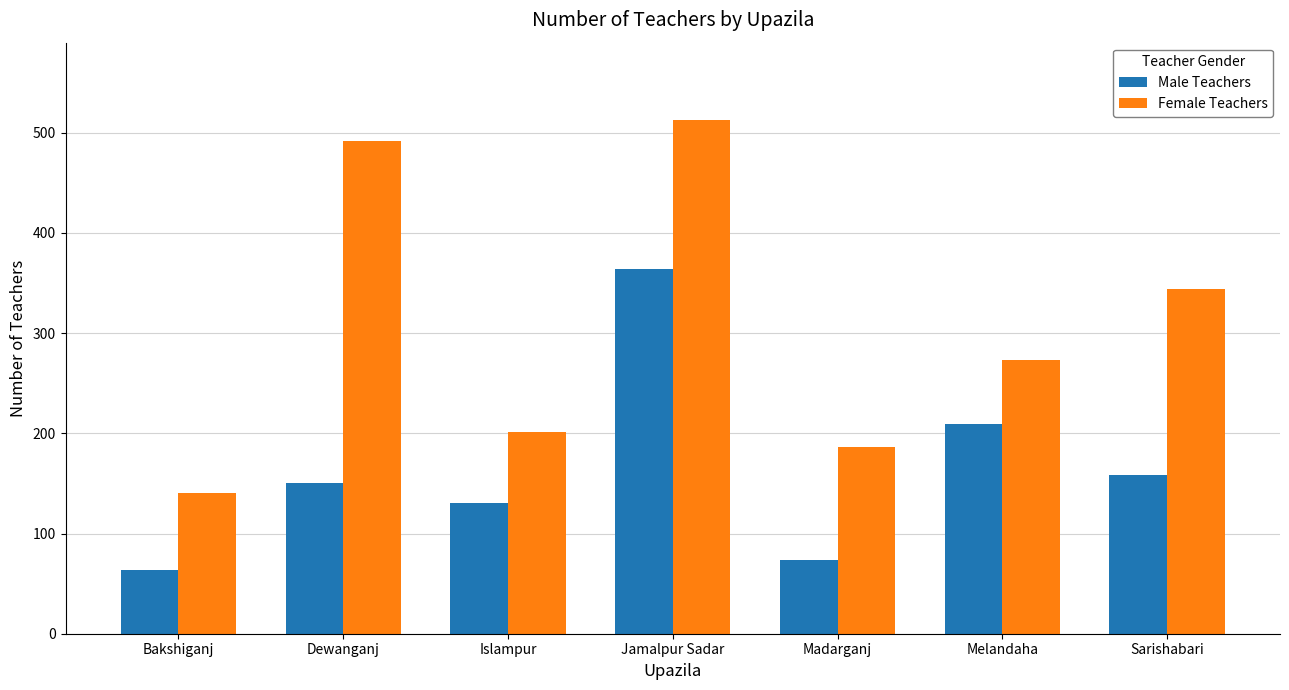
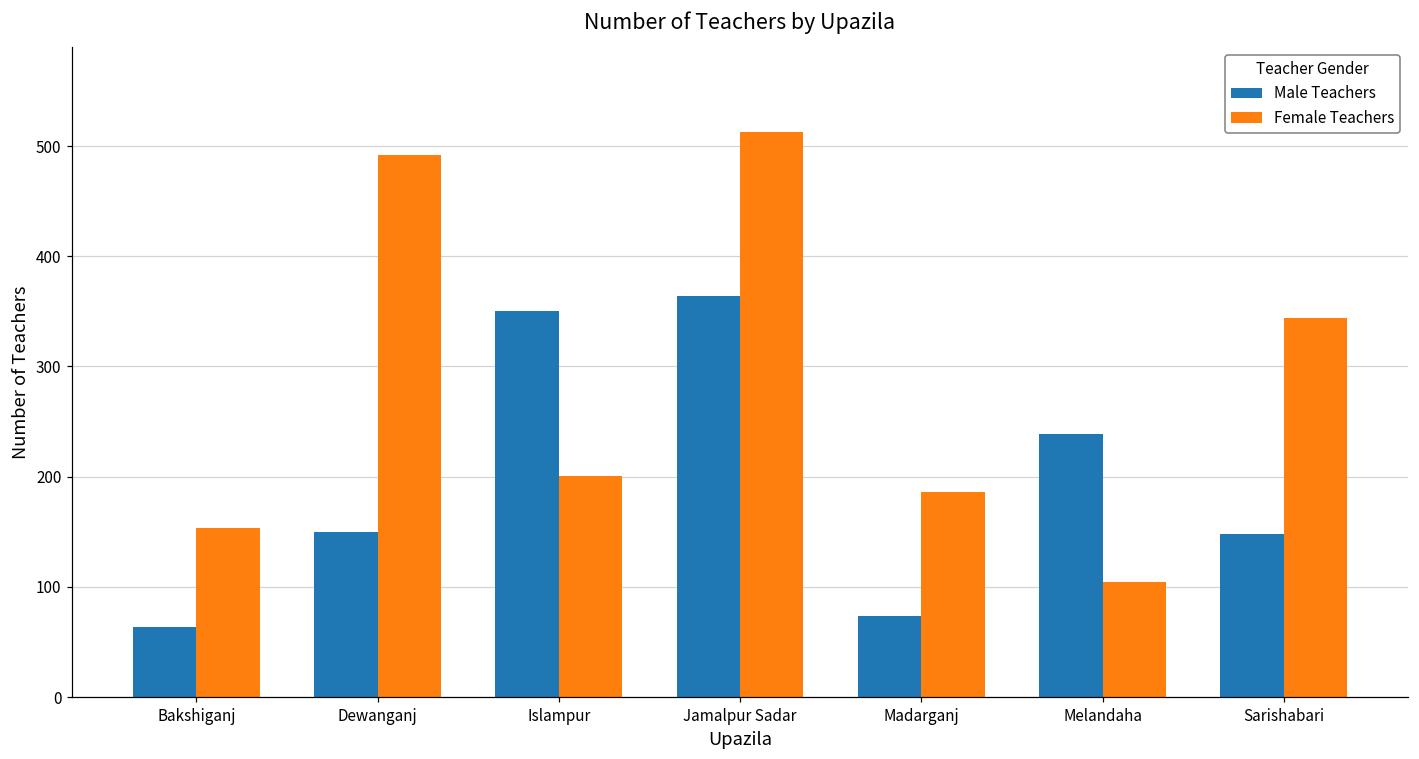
Female Teachers, Bakshiganj: 140 -> 153
Male Teachers, Islampur: 130 -> 350
Male Teachers, Melandaha: 209 -> 239
Female Teachers, Melandaha: 273 -> 104
Male Teachers, Sarishabari: 158 -> 148
